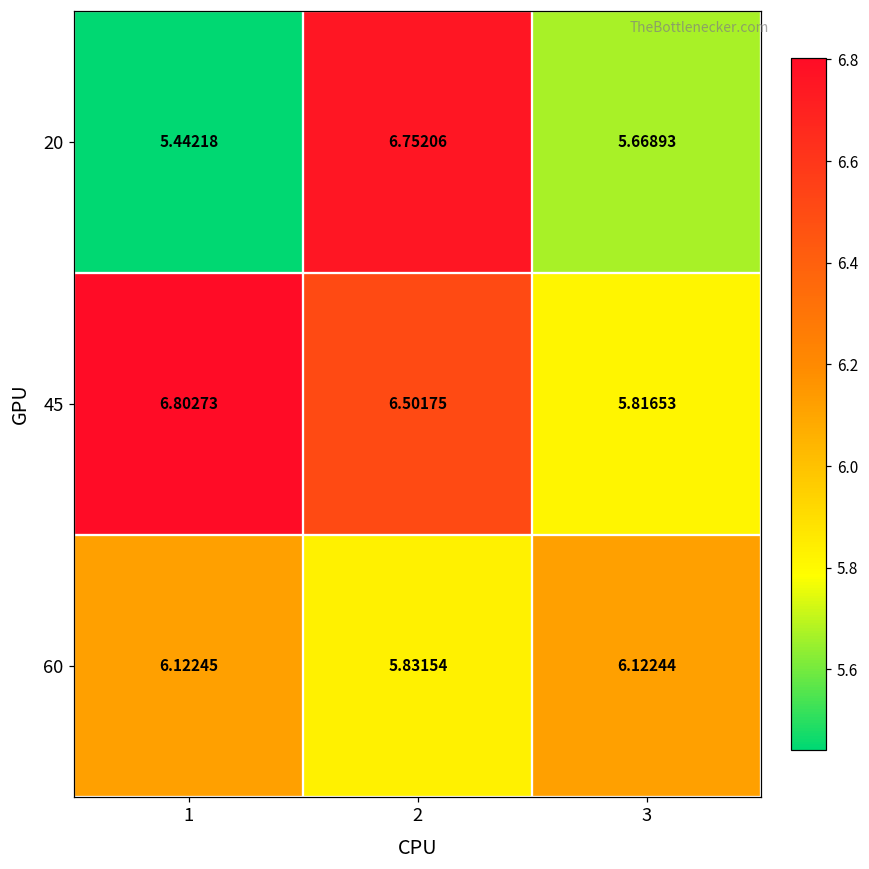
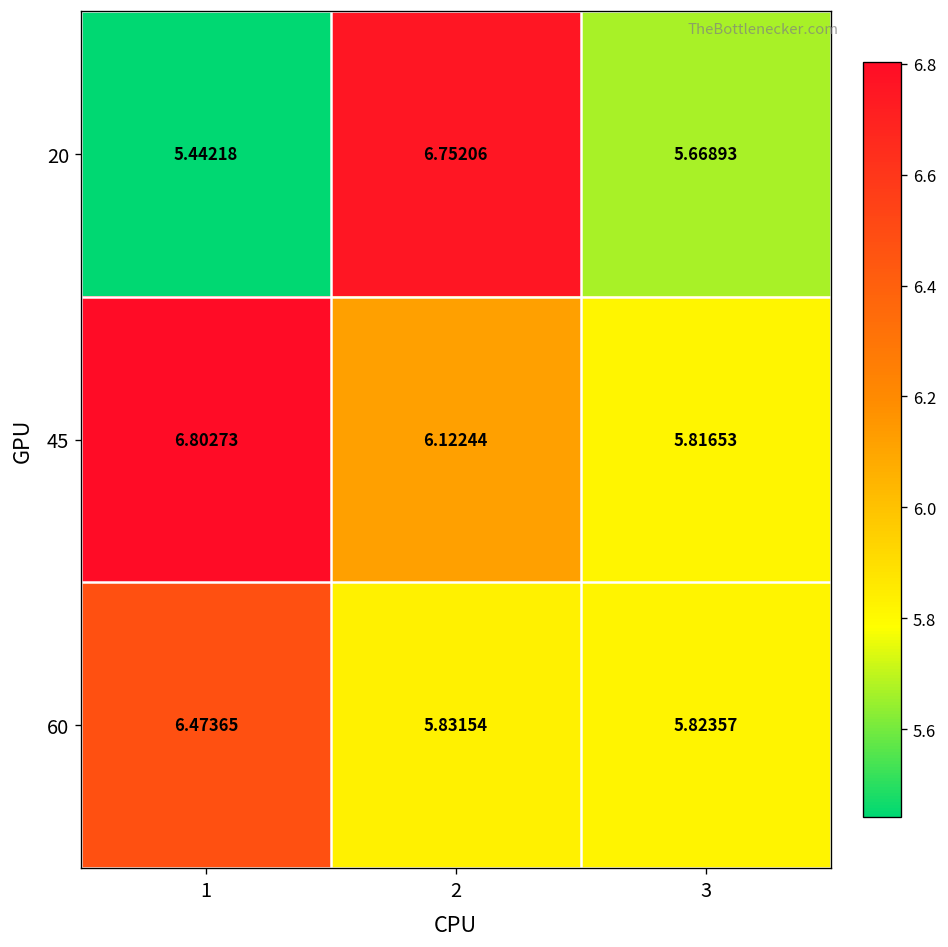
45, 2: 6.50175 -> 6.12244
60, 1: 6.12245 -> 6.47365
60, 3: 6.12244 -> 5.82357
